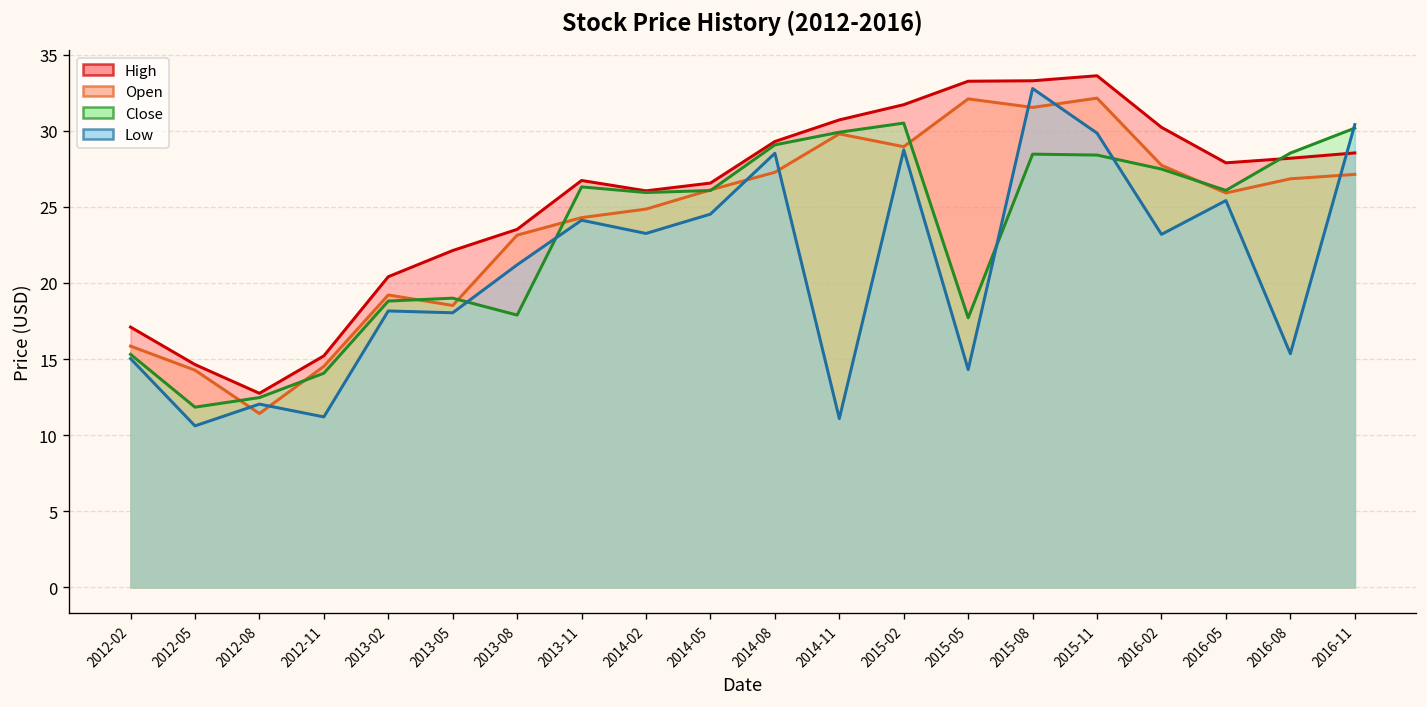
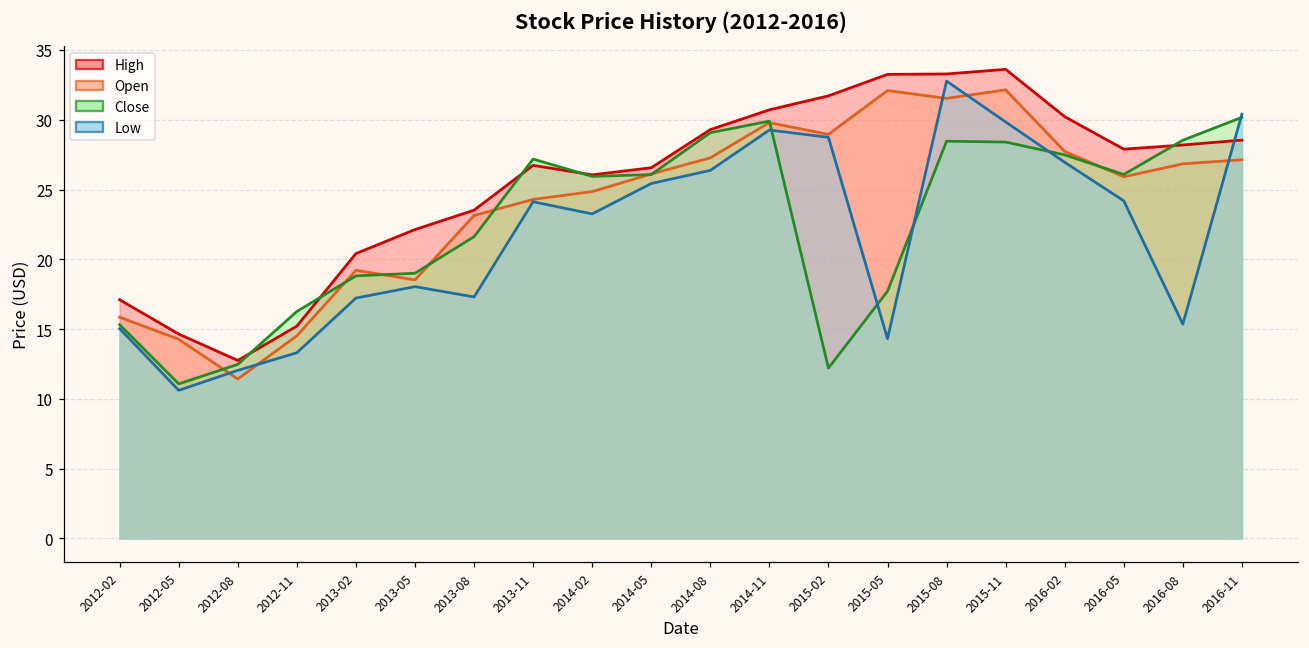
Close, 2012-05: 11.8 -> 11.1
Close, 2012-11: 14.1 -> 16.3
Low, 2012-11: 11.2 -> 13.3
Low, 2013-02: 18.2 -> 17.2
Close, 2013-08: 17.9 -> 21.6
Low, 2013-08: 21.2 -> 17.3
Close, 2013-11: 26.3 -> 27.2
Low, 2014-05: 24.5 -> 25.4
Low, 2014-08: 28.5 -> 26.4
Low, 2014-11: 11.1 -> 29.3
Close, 2015-02: 30.5 -> 12.2
Low, 2016-02: 23.2 -> 27.0
Low, 2016-05: 25.4 -> 24.2
